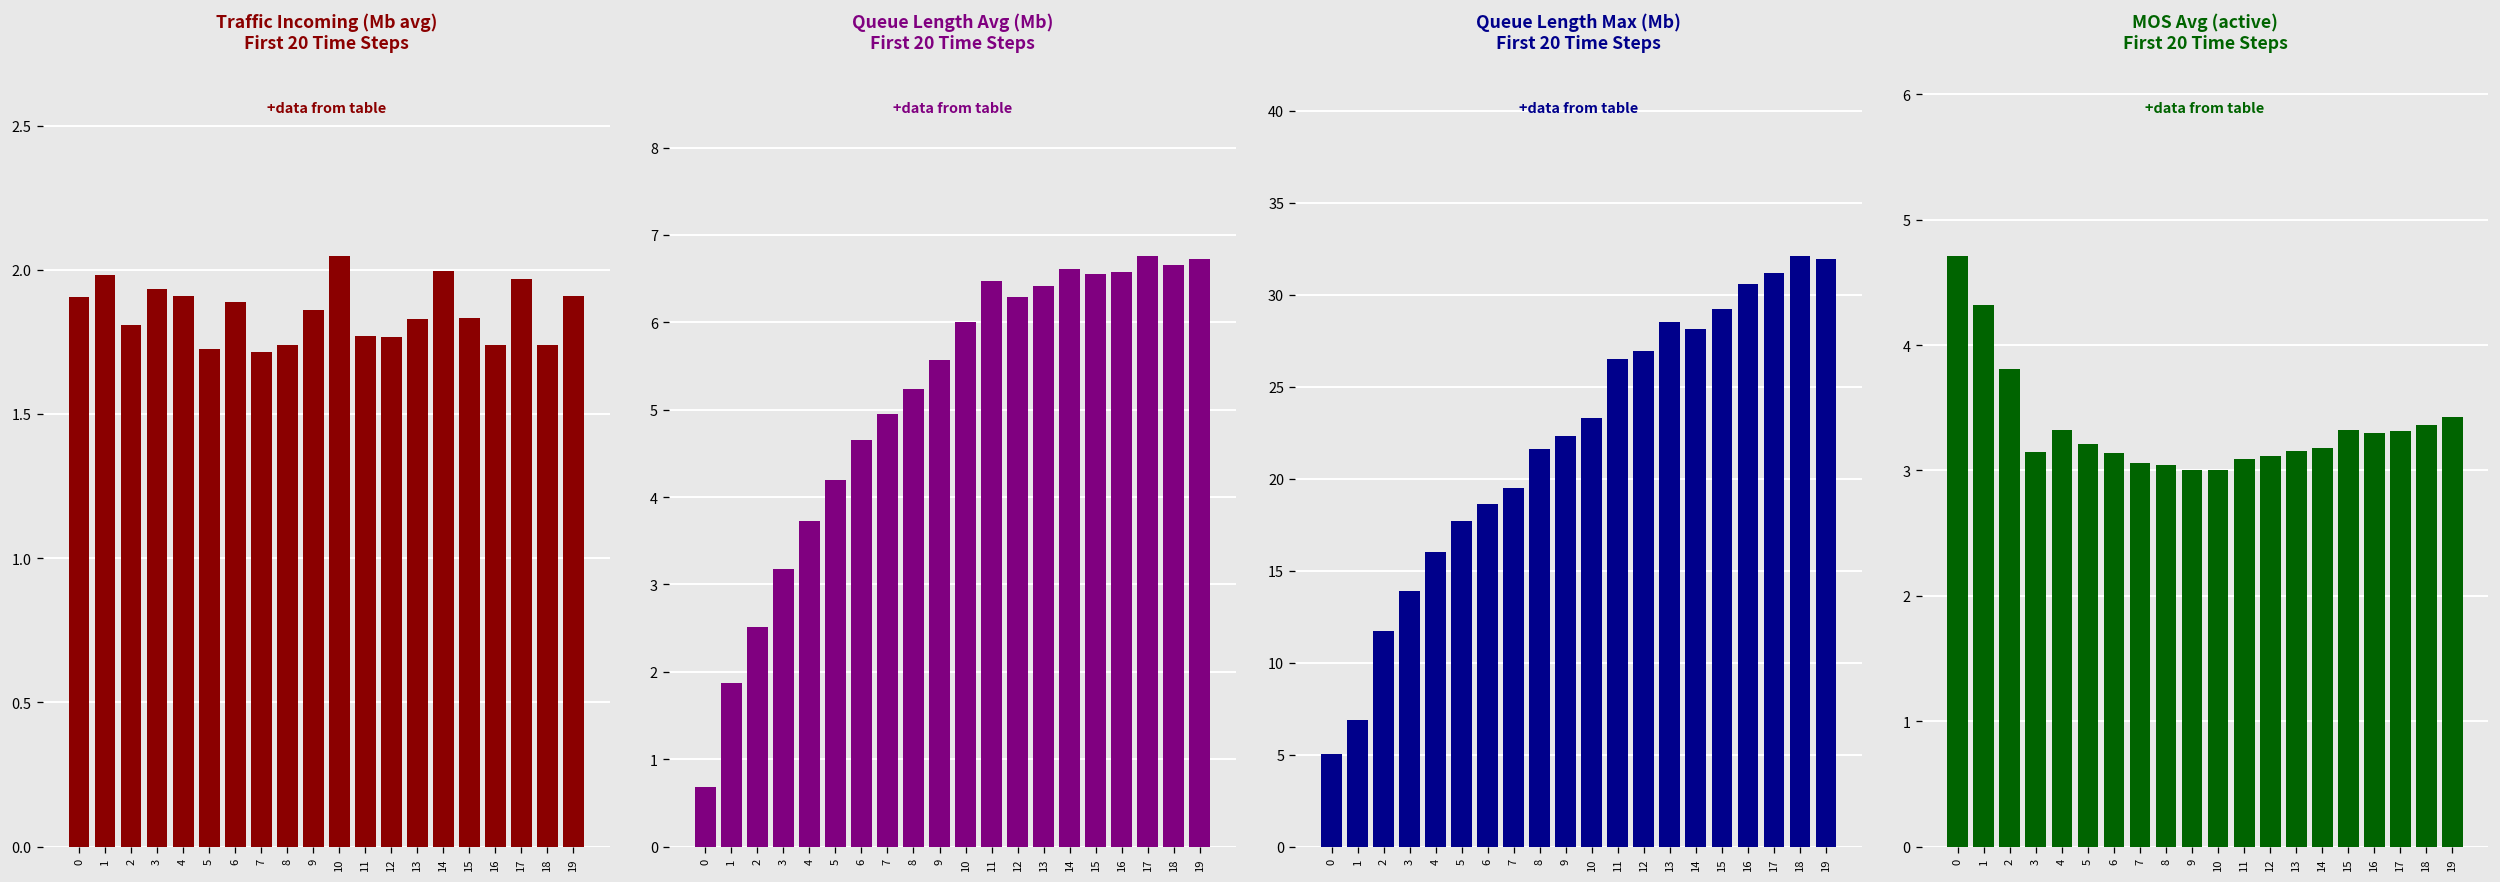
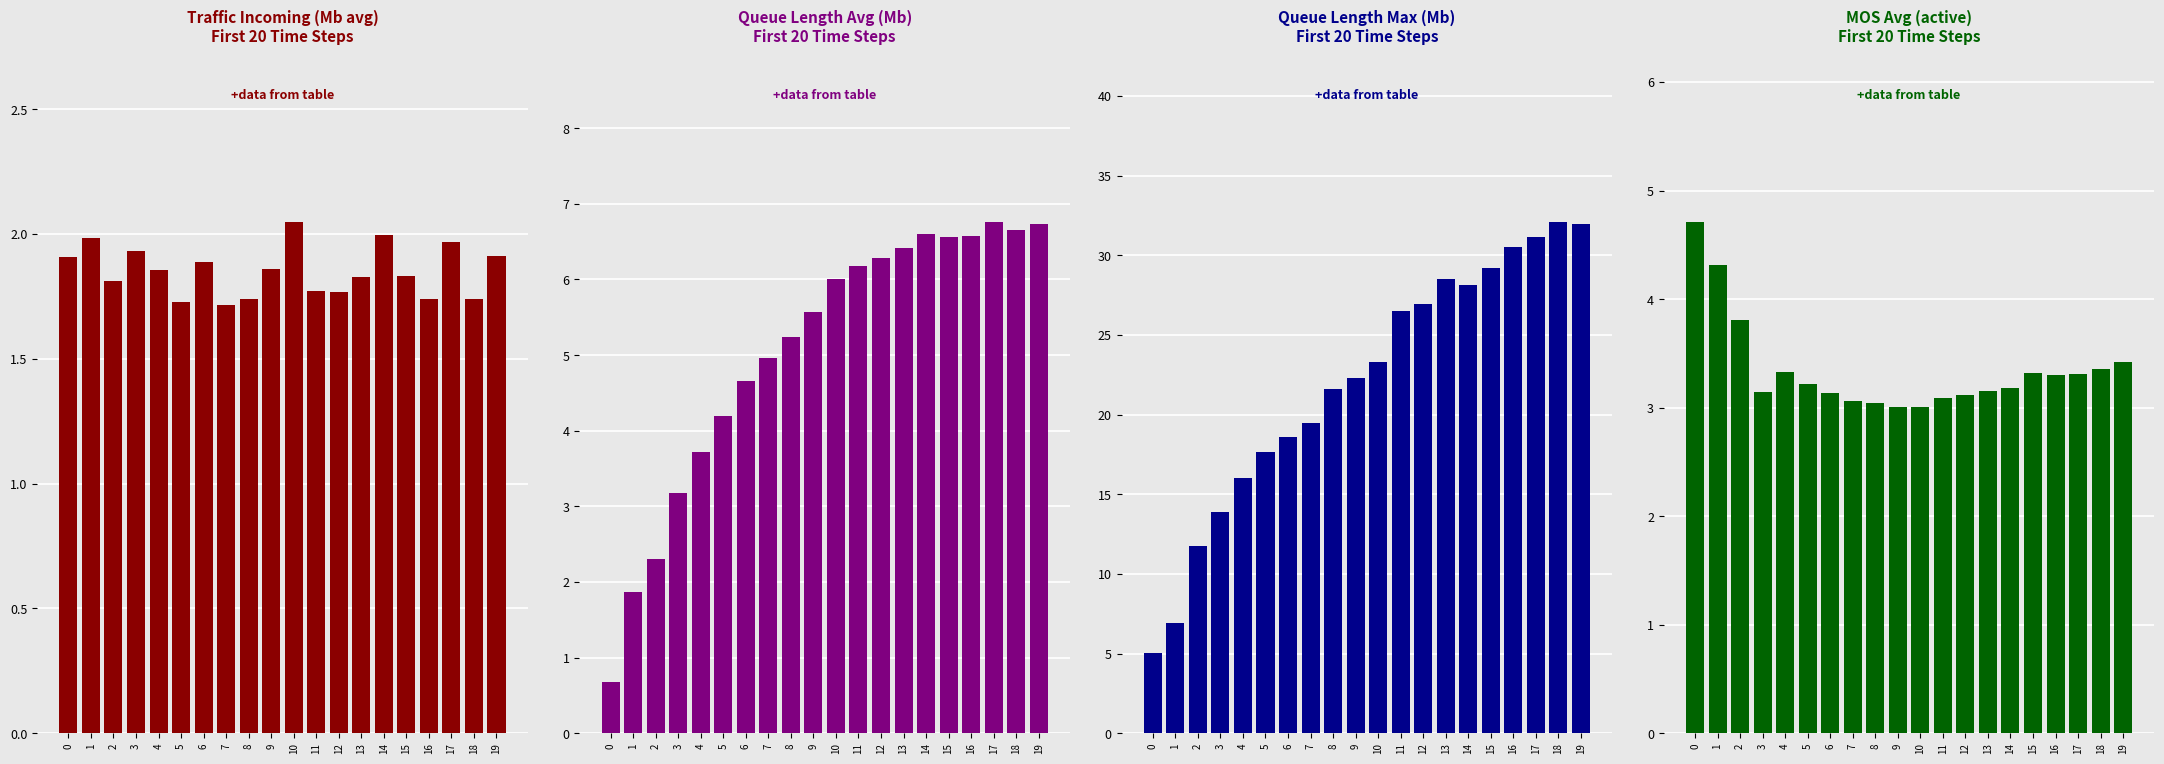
Traffic Incoming (Mb avg) First 20 Time Steps, 4: 1.91 -> 1.85
Queue Length Avg (Mb) First 20 Time Steps, 2: 2.5 -> 2.3
Queue Length Avg (Mb) First 20 Time Steps, 11: 6.5 -> 6.2
